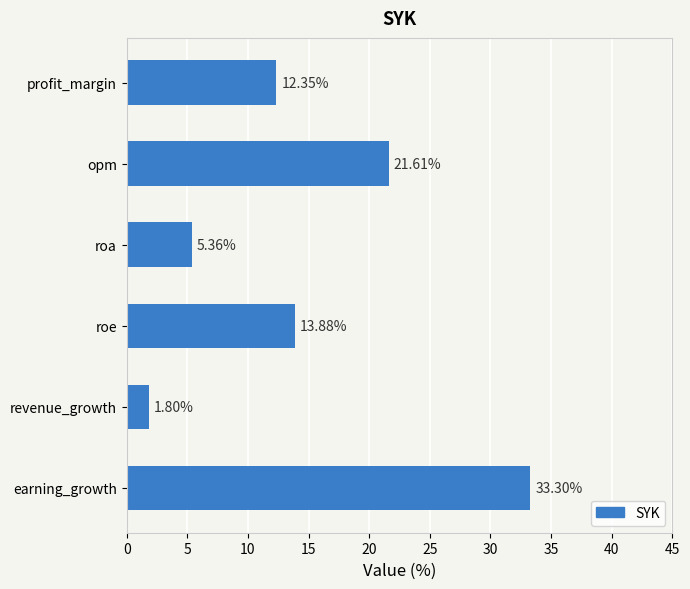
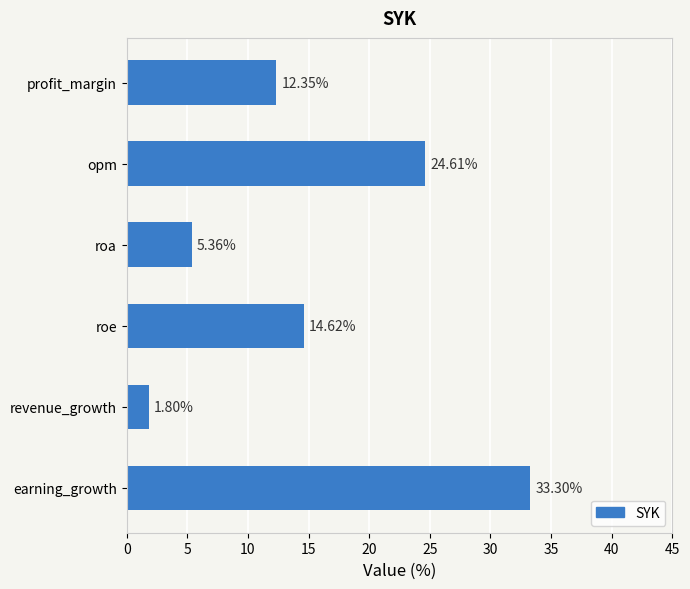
opm: 21.61% -> 24.61%
roe: 13.88% -> 14.62%
